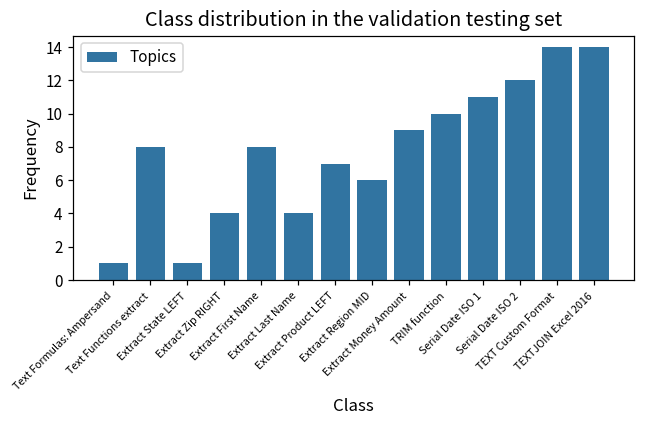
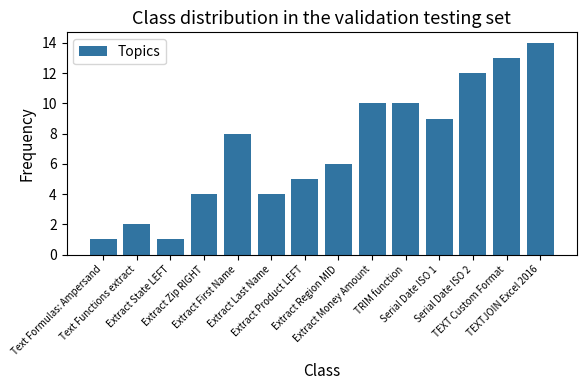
Text Functions extract: 8 -> 2
Extract Product LEFT: 7 -> 5
Extract Money Amount: 9 -> 10
Serial Date ISO 1: 11 -> 9
TEXT Custom Format: 14 -> 13
